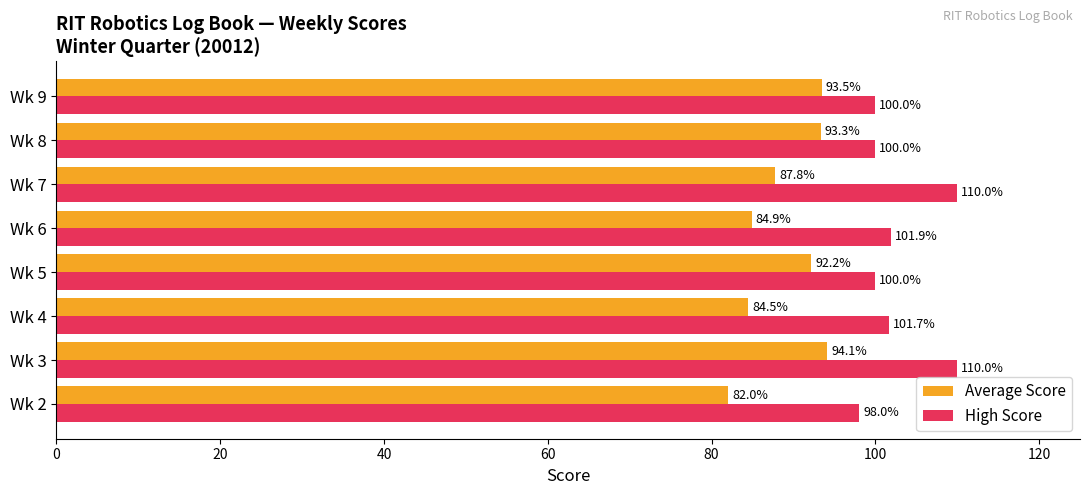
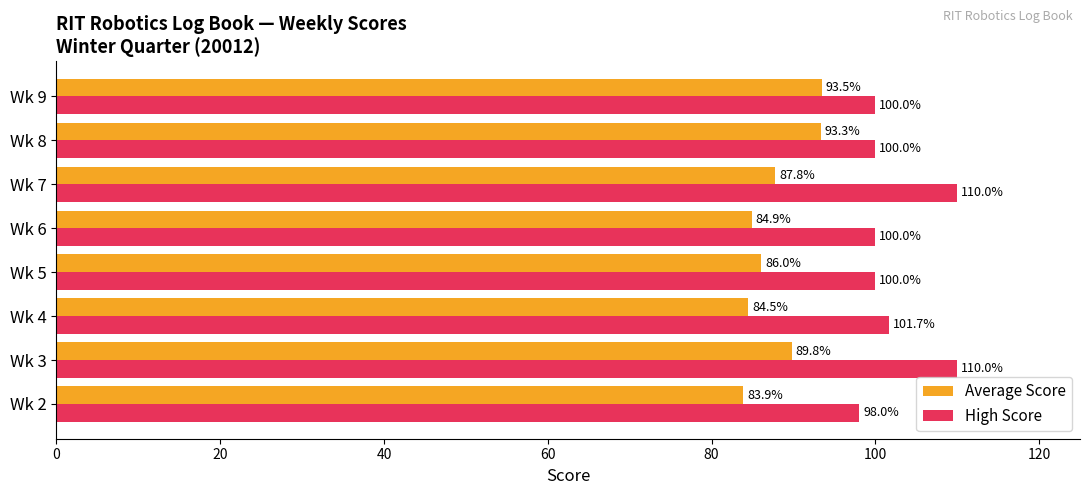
High Score, Wk 6: 101.9% -> 100.0%
Average Score, Wk 5: 92.2% -> 86.0%
Average Score, Wk 3: 94.1% -> 89.8%
Average Score, Wk 2: 82.0% -> 83.9%
